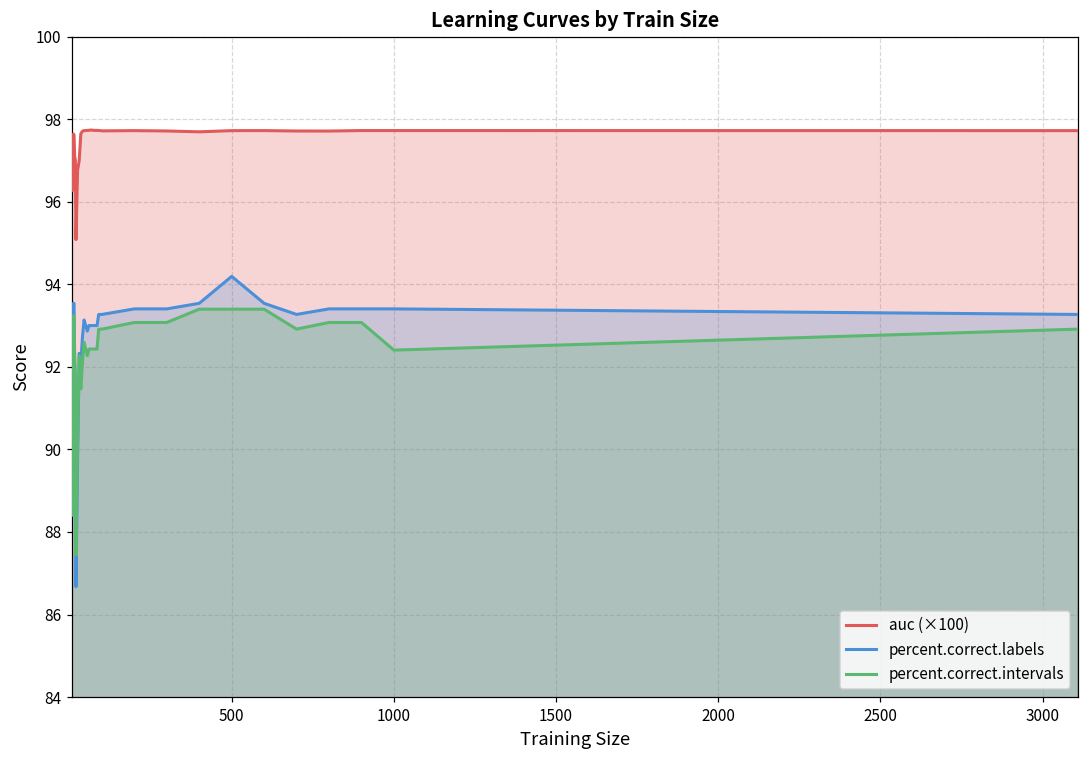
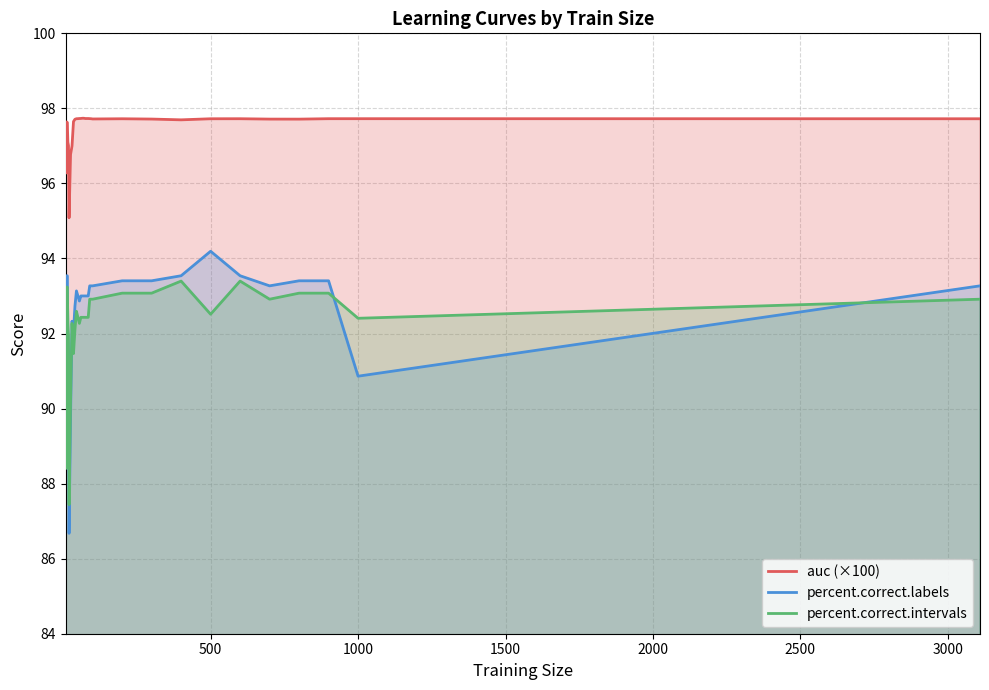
percent.correct.intervals, 500: 93.4 -> 92.5
percent.correct.labels, 1000: 93.4 -> 90.9
